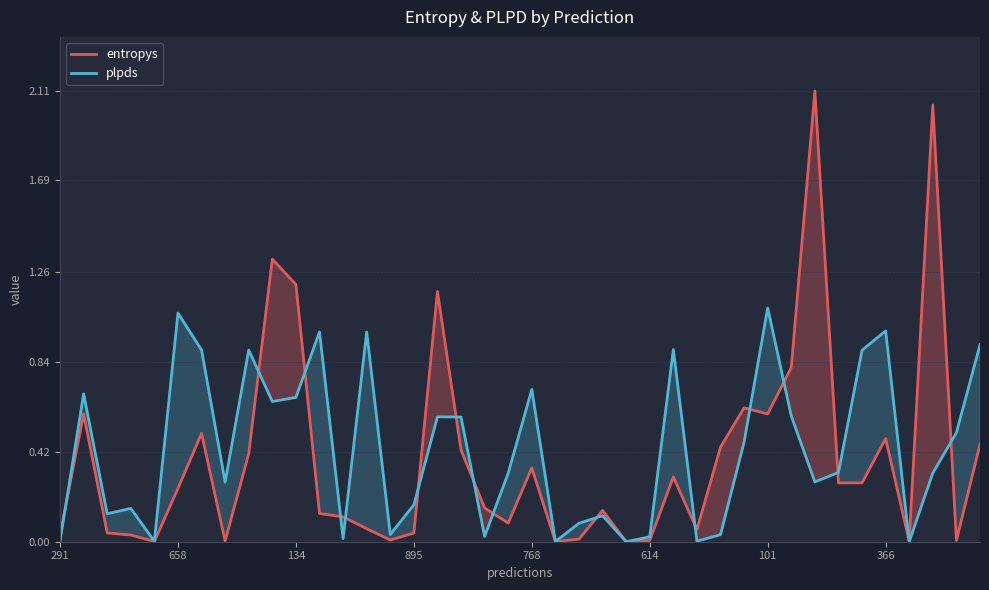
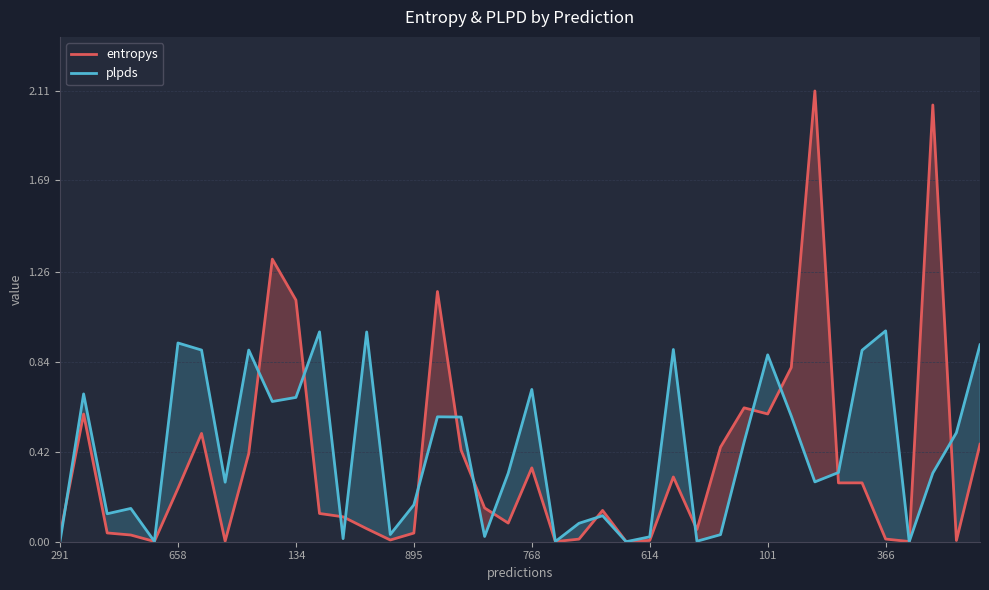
plpds, 658: 1.07 -> 0.93
entropys, 134: 1.20 -> 1.13
plpds, 101: 1.09 -> 0.87
entropys, 366: 0.48 -> 0.01
